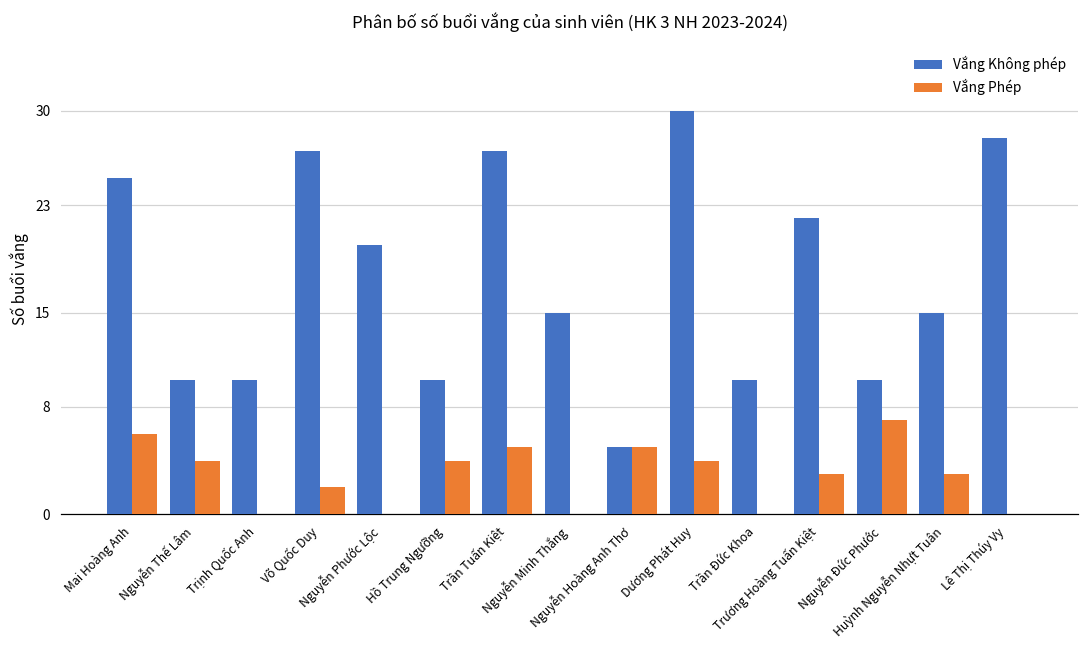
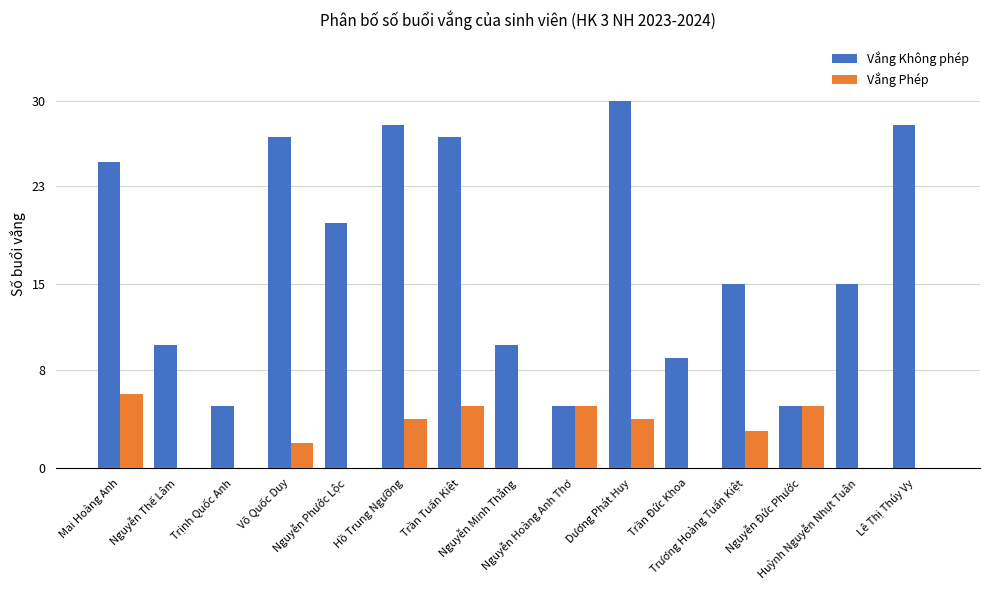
Vắng Phép, Nguyễn Thế Lâm: 4 -> 0
Vắng Không phép, Trịnh Quốc Anh: 10 -> 5
Vắng Không phép, Hồ Trung Ngưỡng: 10 -> 28
Vắng Không phép, Nguyễn Minh Thắng: 15 -> 10
Vắng Không phép, Trần Đức Khoa: 10 -> 9
Vắng Không phép, Trương Hoàng Tuấn Kiệt: 22 -> 15
Vắng Không phép, Nguyễn Đức Phước: 10 -> 5
Vắng Phép, Nguyễn Đức Phước: 7 -> 5
Vắng Phép, Huỳnh Nguyễn Nhựt Tuân: 3 -> 0
